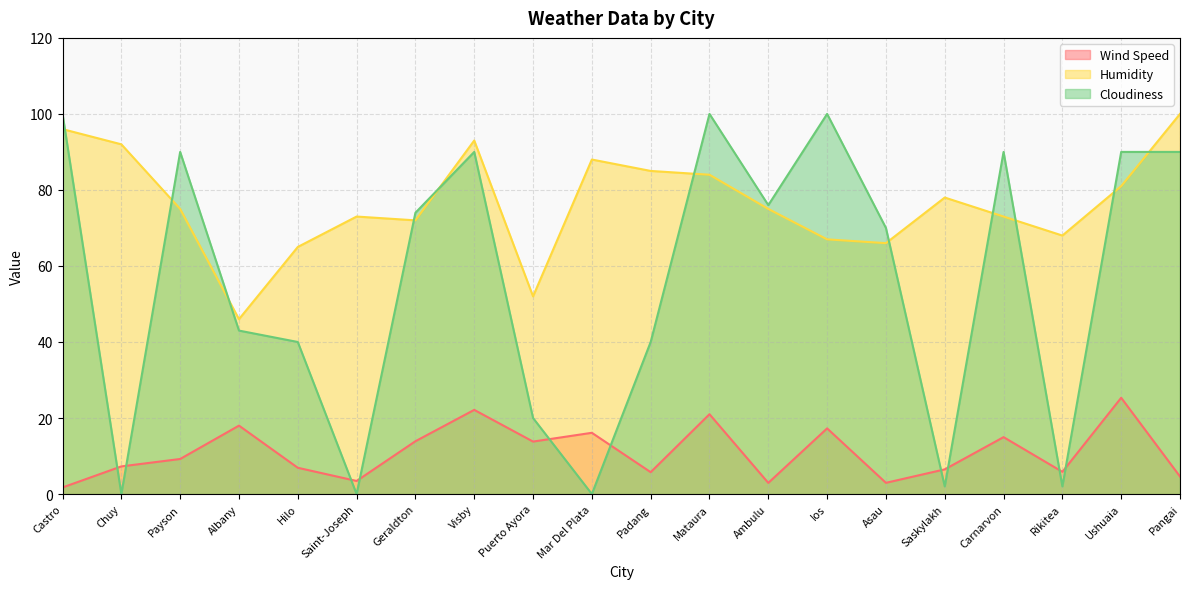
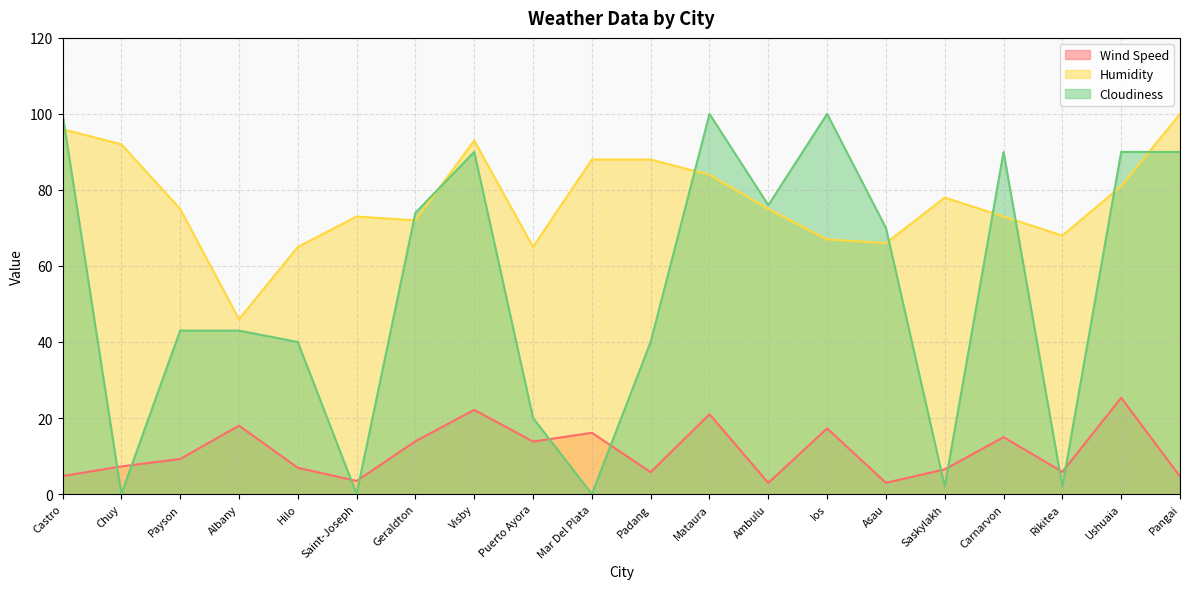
Wind Speed, Castro: 2 -> 5
Cloudiness, Payson: 90 -> 43
Humidity, Puerto Ayora: 52 -> 65
Humidity, Padang: 85 -> 88
